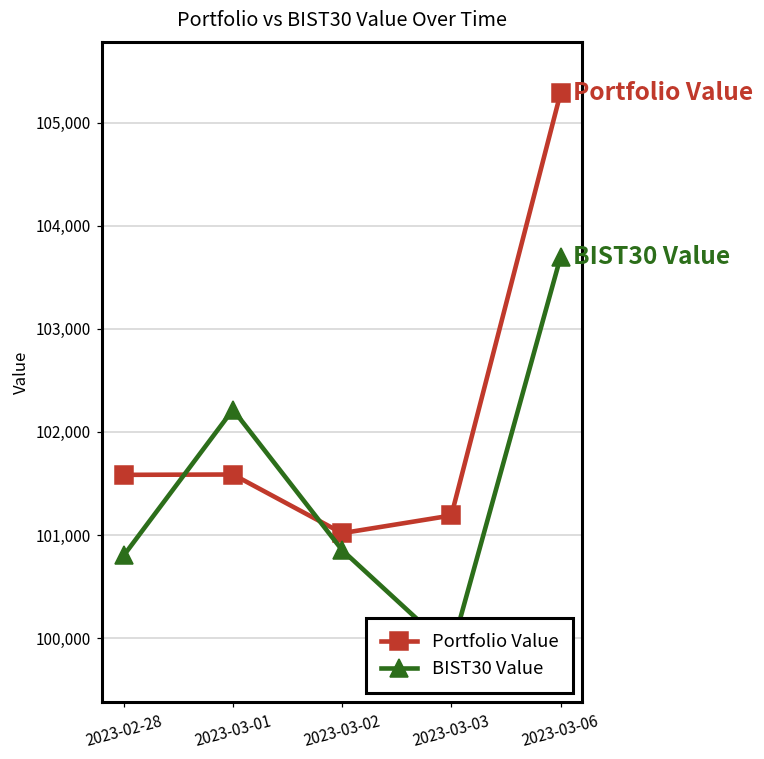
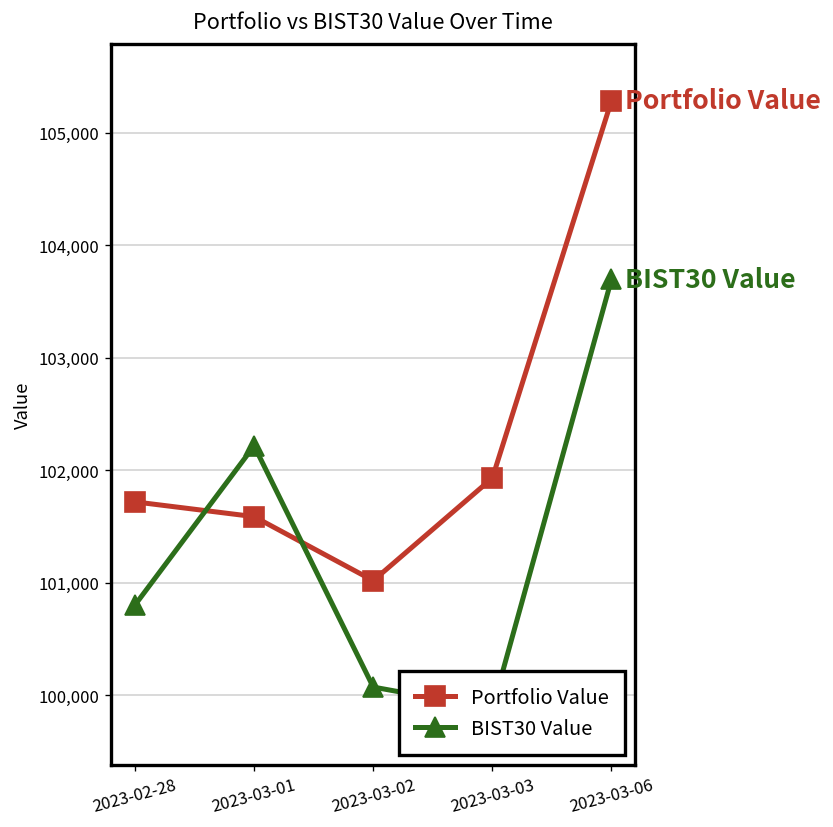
Portfolio Value, 2023-02-28: 101,600 -> 101,700
BIST30 Value, 2023-03-02: 100,900 -> 100,100
Portfolio Value, 2023-03-03: 101,200 -> 101,900
